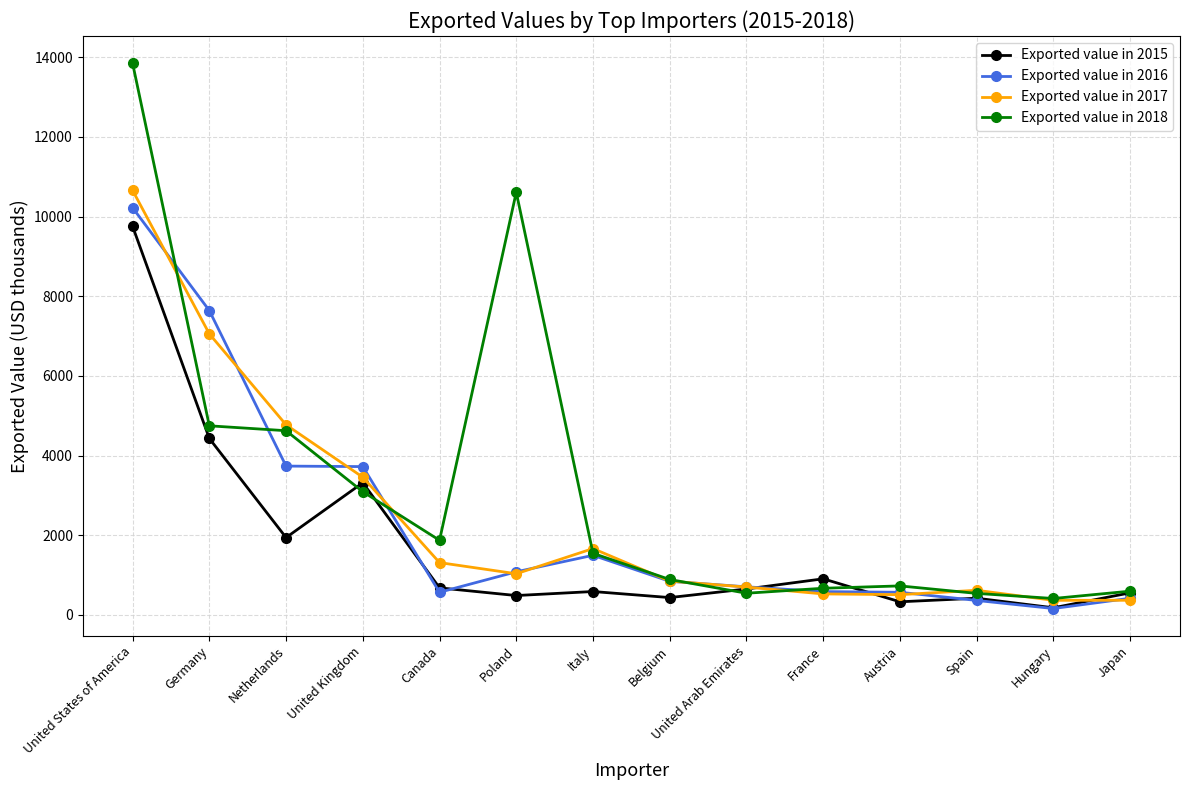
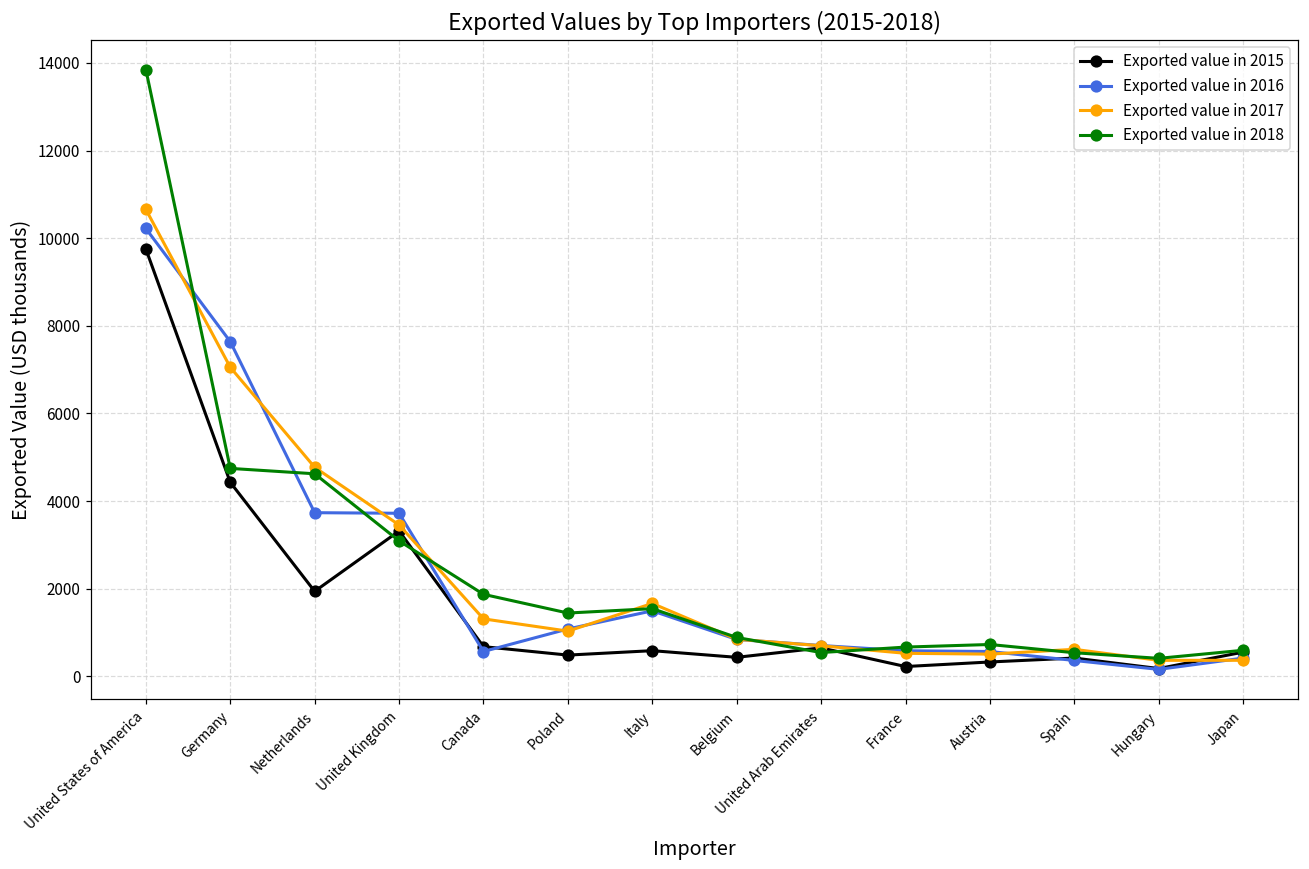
Exported value in 2018, Poland: 10600 -> 1400
Exported value in 2015, France: 900 -> 200
